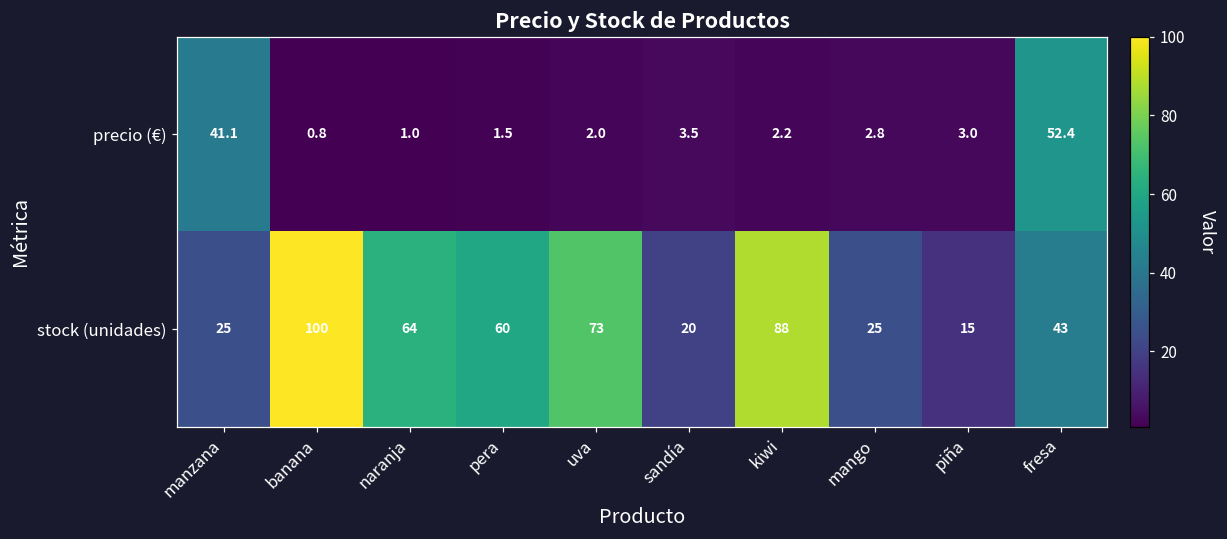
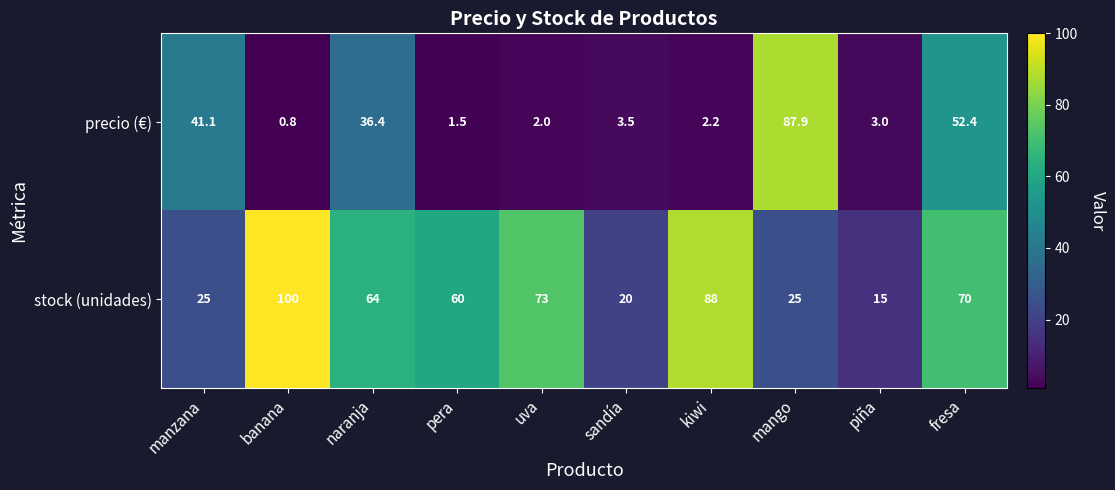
precio (€), naranja: 1.0 -> 36.4
precio (€), mango: 2.8 -> 87.9
stock (unidades), fresa: 43 -> 70
